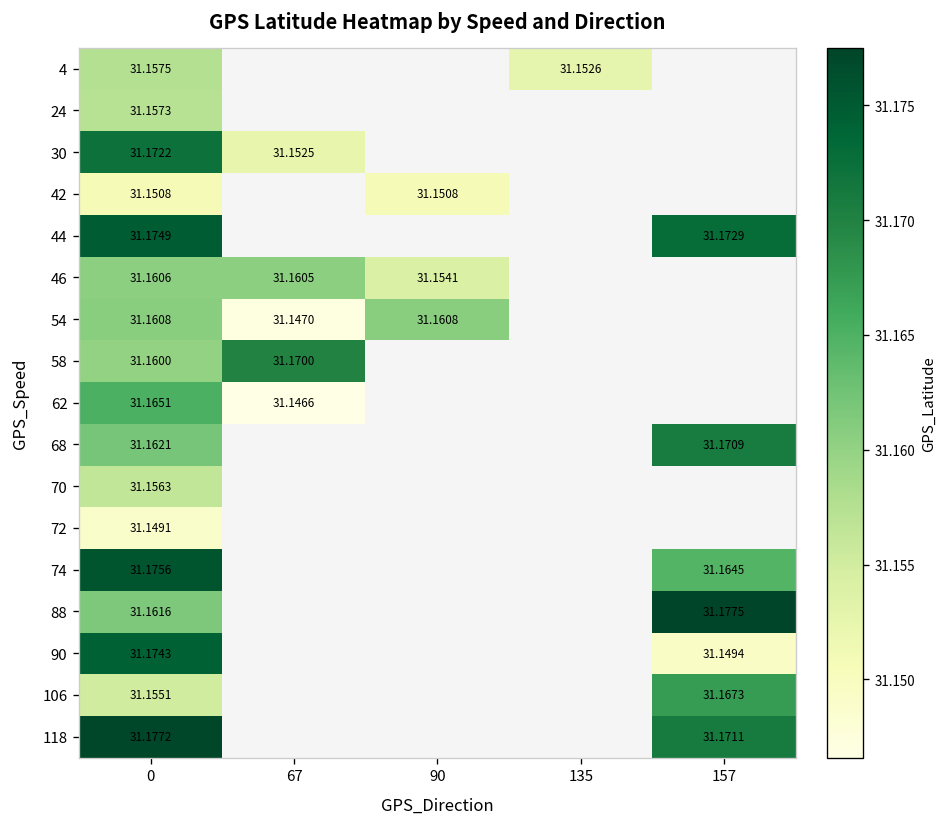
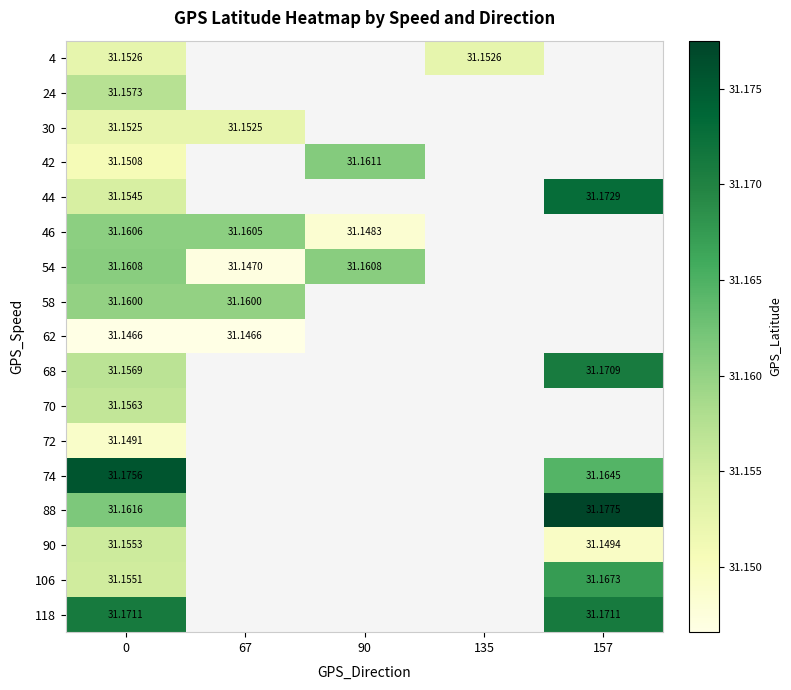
4, 0: 31.1575 -> 31.1526
30, 0: 31.1722 -> 31.1525
42, 90: 31.1508 -> 31.1611
44, 0: 31.1749 -> 31.1545
46, 90: 31.1541 -> 31.1483
58, 67: 31.1700 -> 31.1600
62, 0: 31.1651 -> 31.1466
68, 0: 31.1621 -> 31.1569
90, 0: 31.1743 -> 31.1553
118, 0: 31.1772 -> 31.1711
